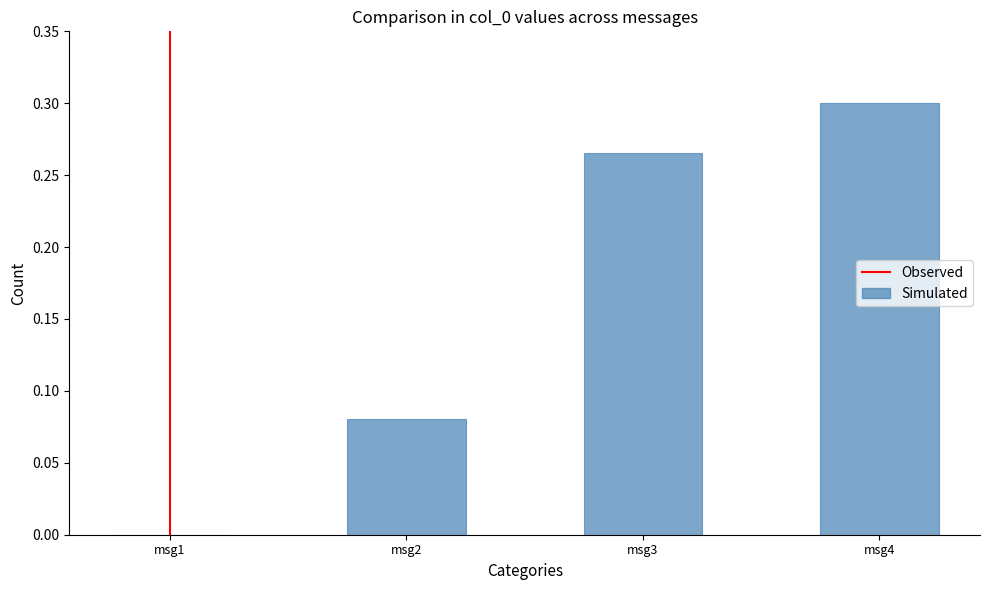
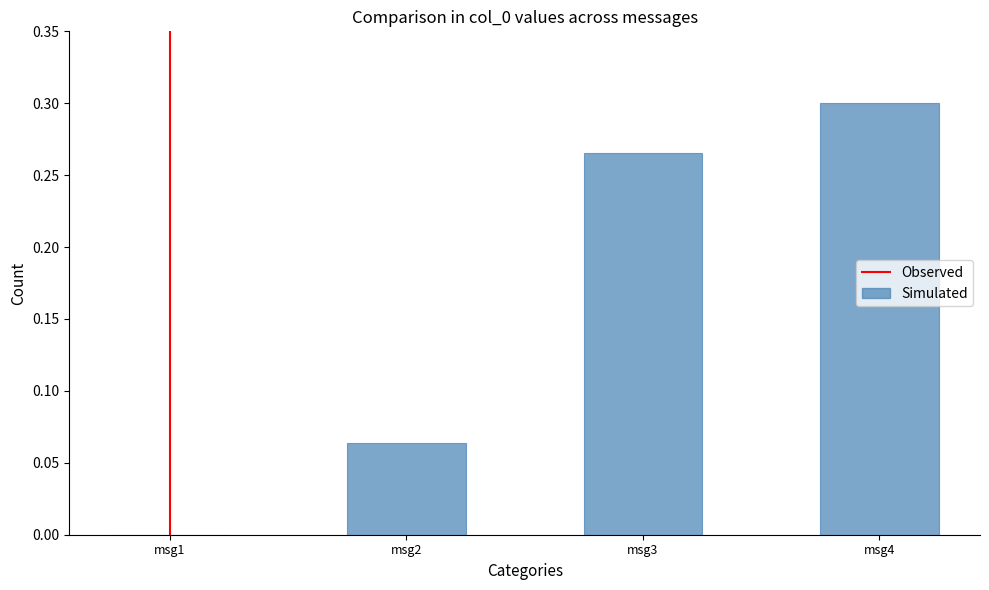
msg2: 0.081 -> 0.064
